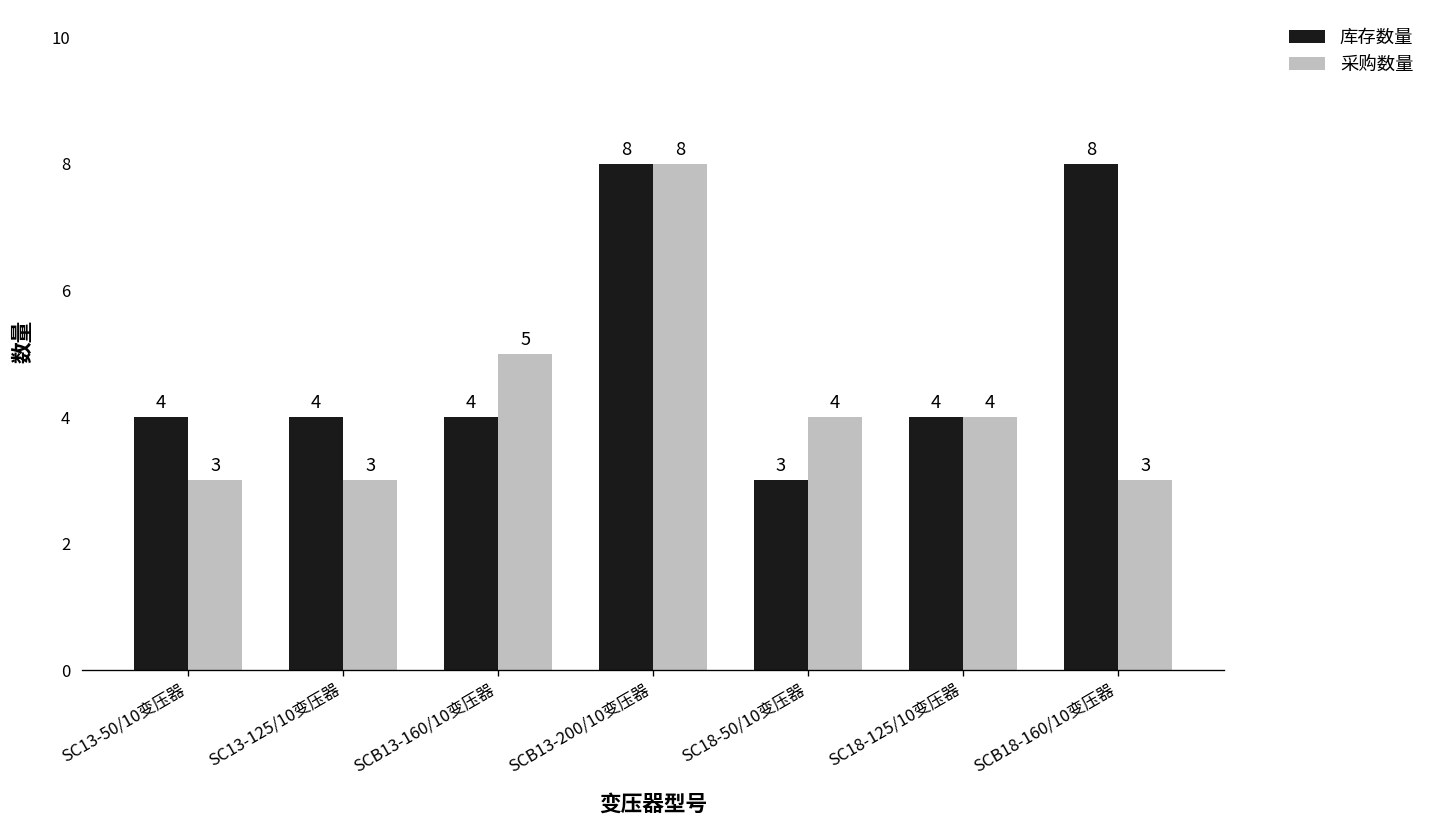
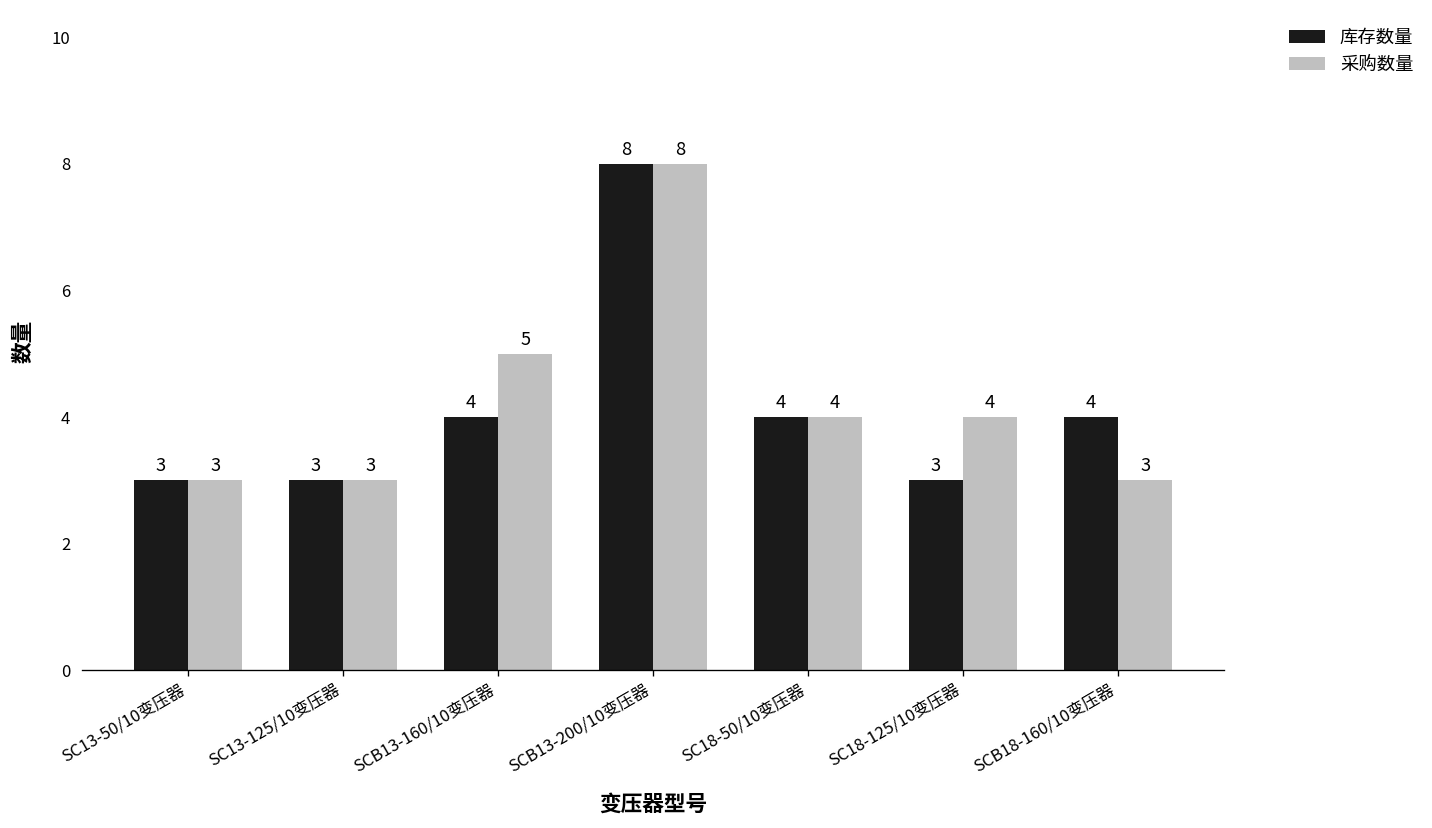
库存数量, SC13-50/10变压器: 4 -> 3
库存数量, SC13-125/10变压器: 4 -> 3
库存数量, SC18-50/10变压器: 3 -> 4
库存数量, SC18-125/10变压器: 4 -> 3
库存数量, SCB18-160/10变压器: 8 -> 4
